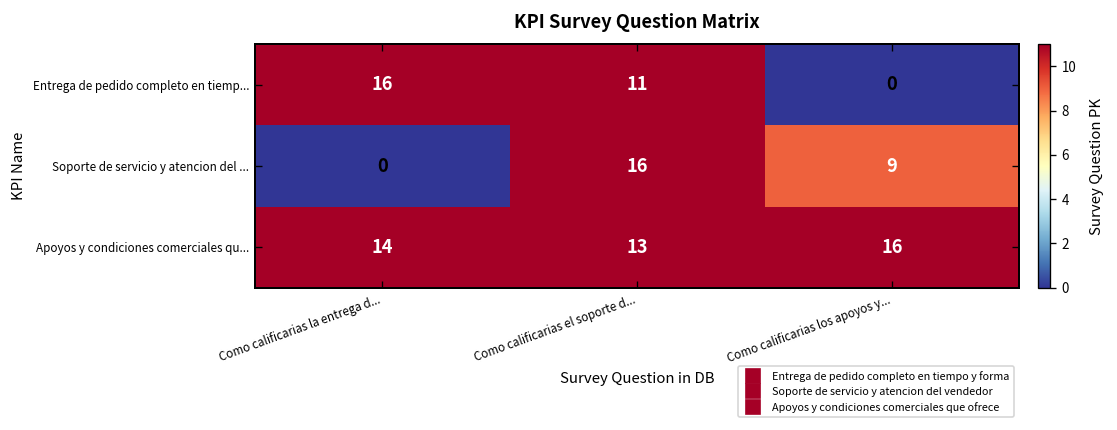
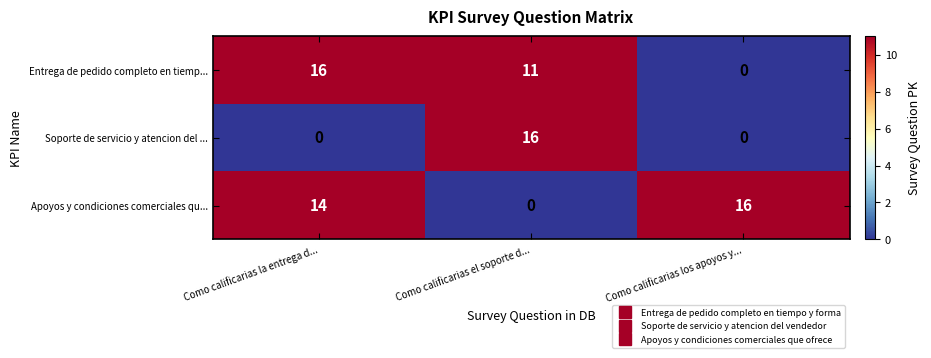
Soporte de servicio y atencion del ..., Como calificarias los apoyos y...: 9 -> 0
Apoyos y condiciones comerciales qu..., Como calificarias el soporte d...: 13 -> 0
